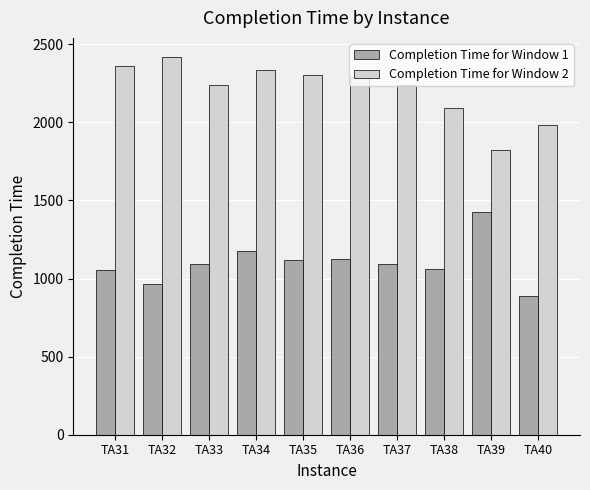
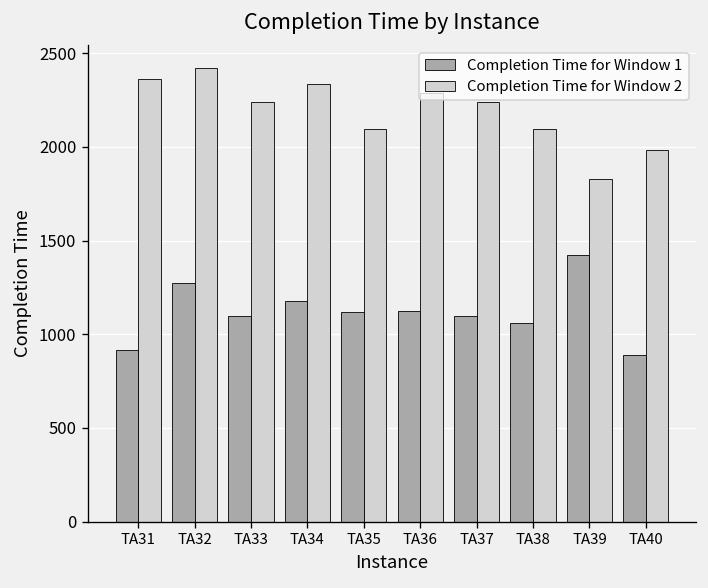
Completion Time for Window 1, TA31: 1050 -> 920
Completion Time for Window 1, TA32: 960 -> 1270
Completion Time for Window 2, TA35: 2300 -> 2090
